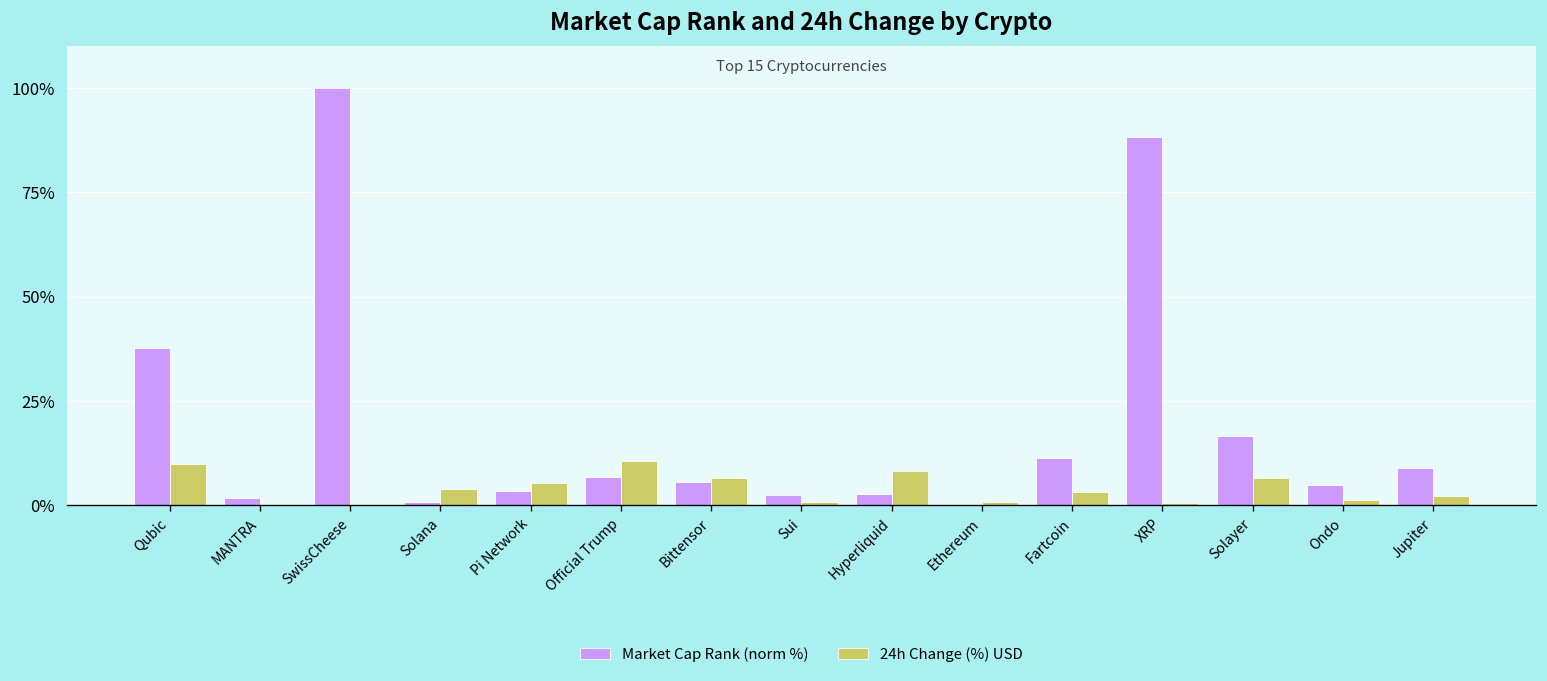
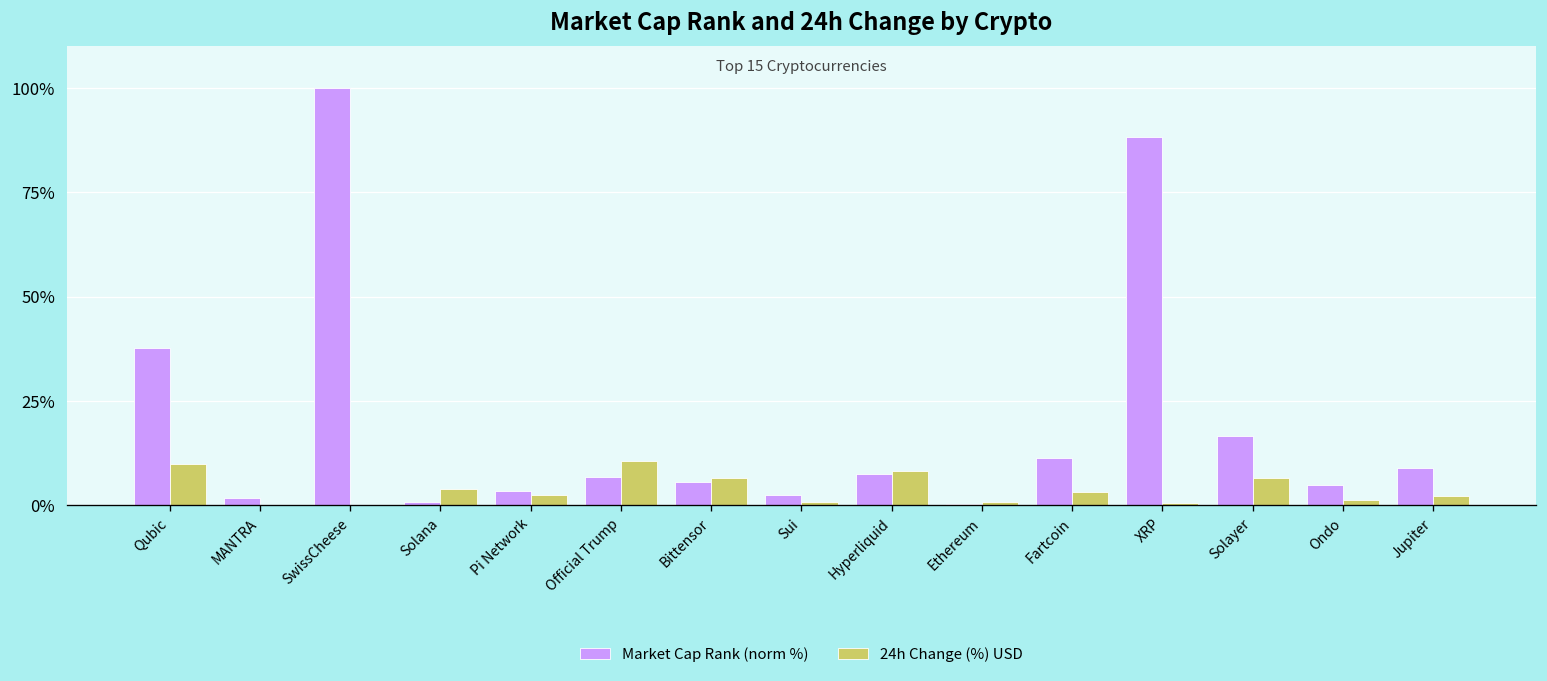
24h Change (%) USD, Pi Network: 5% -> 2%
Market Cap Rank (norm %), Hyperliquid: 3% -> 8%
